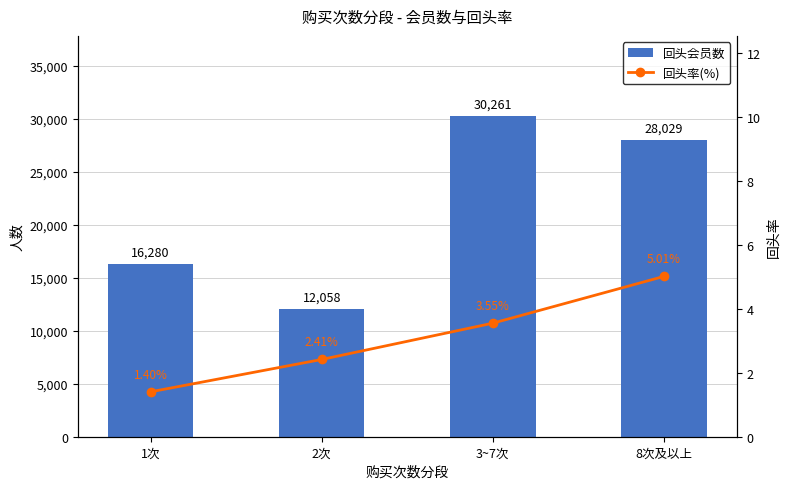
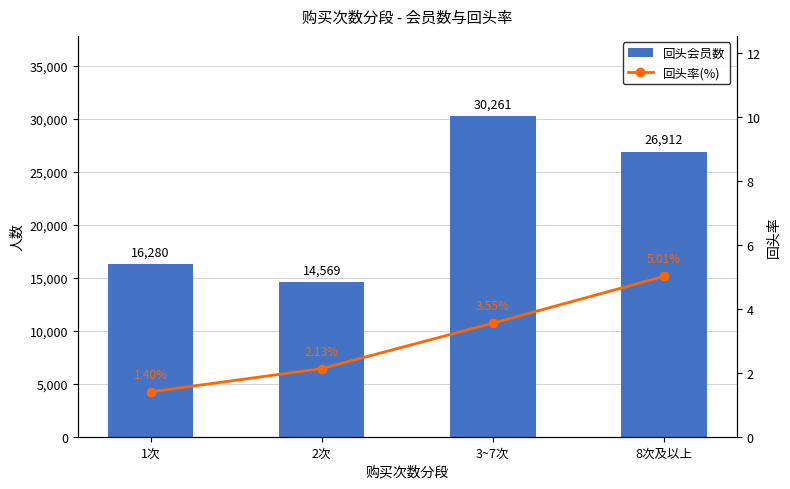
回头会员数, 2次: 12,058 -> 14,569
回头会员数, 8次及以上: 28,029 -> 26,912
回头率(%), 2次: 2.41% -> 2.13%
